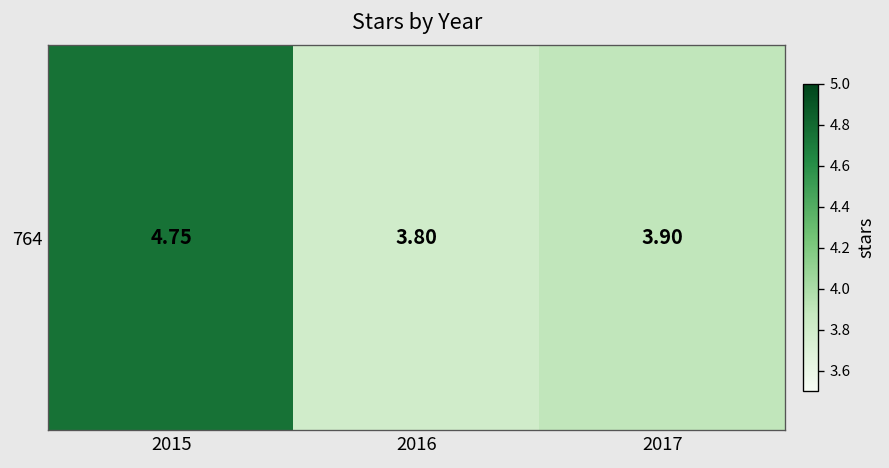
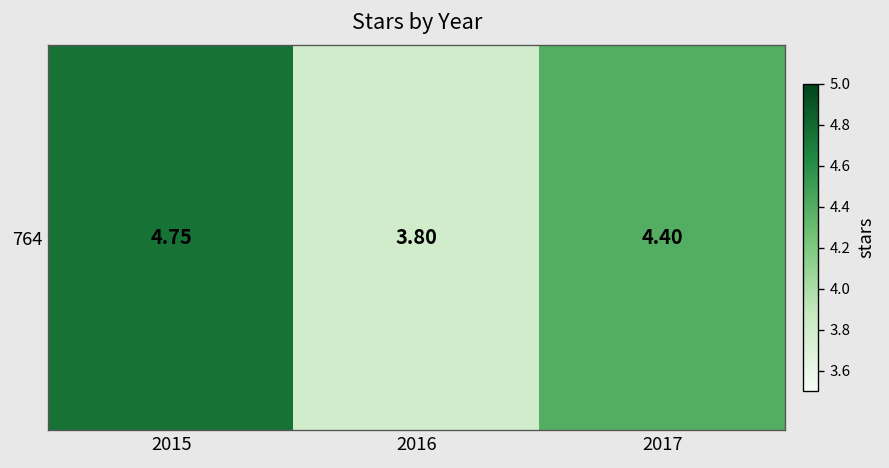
764, 2017: 3.90 -> 4.40
